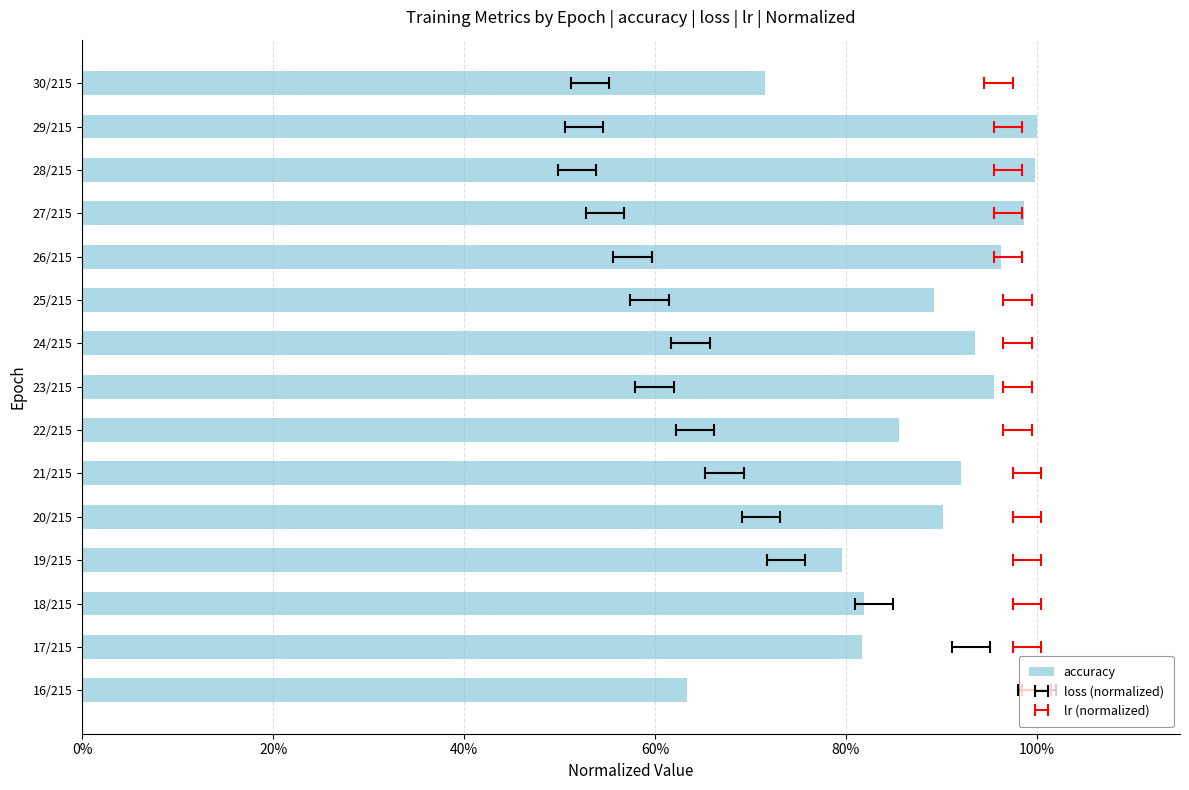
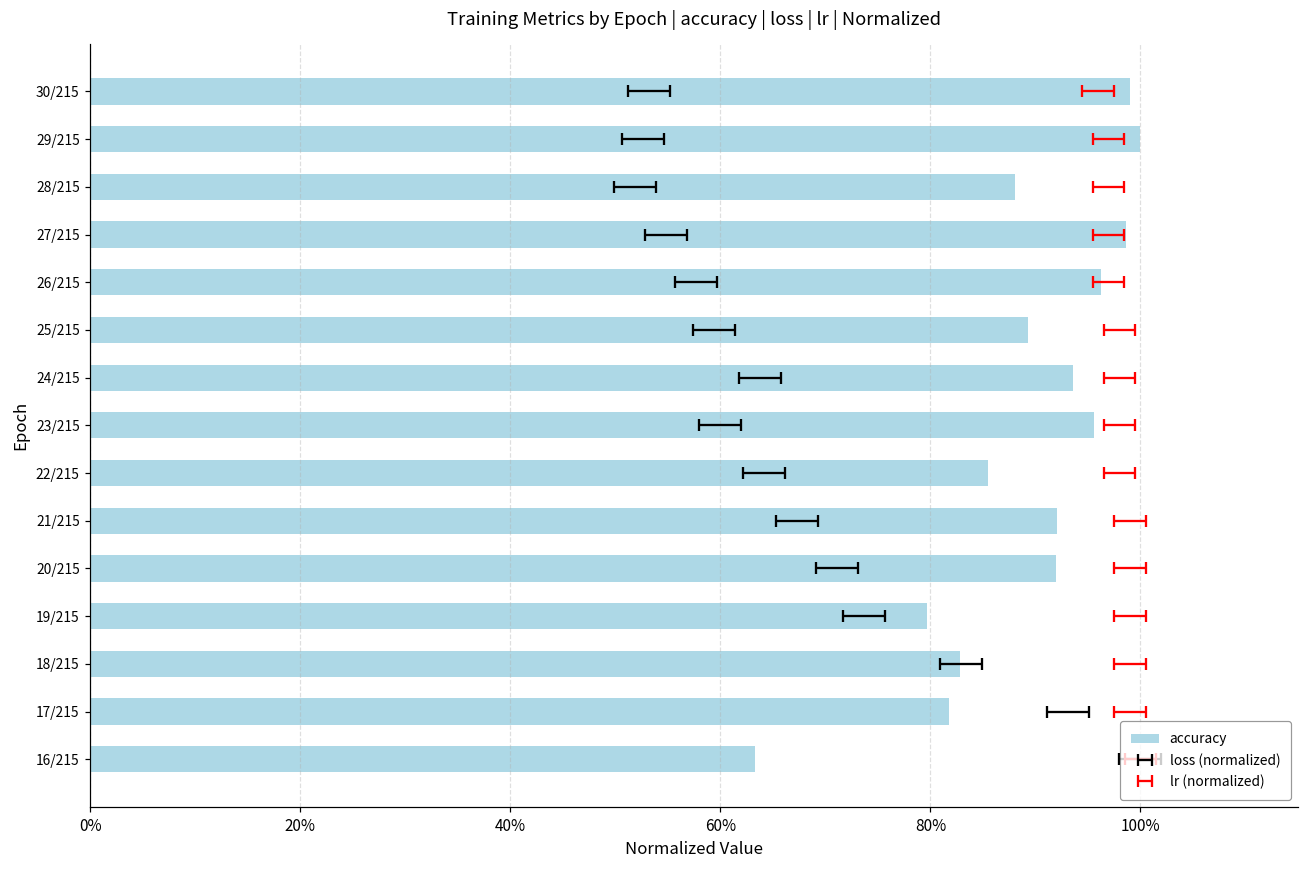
accuracy, 30/215: 72% -> 99%
accuracy, 28/215: 100% -> 88%
accuracy, 20/215: 90% -> 92%
accuracy, 18/215: 82% -> 83%
